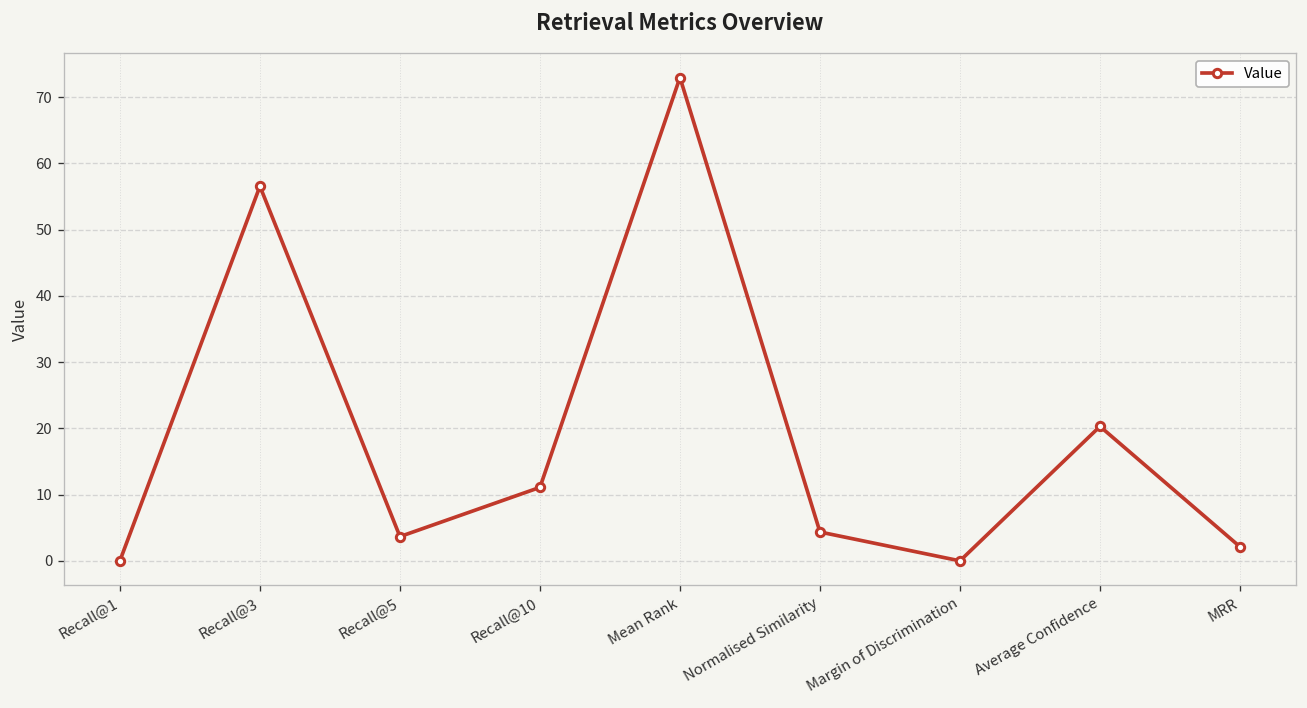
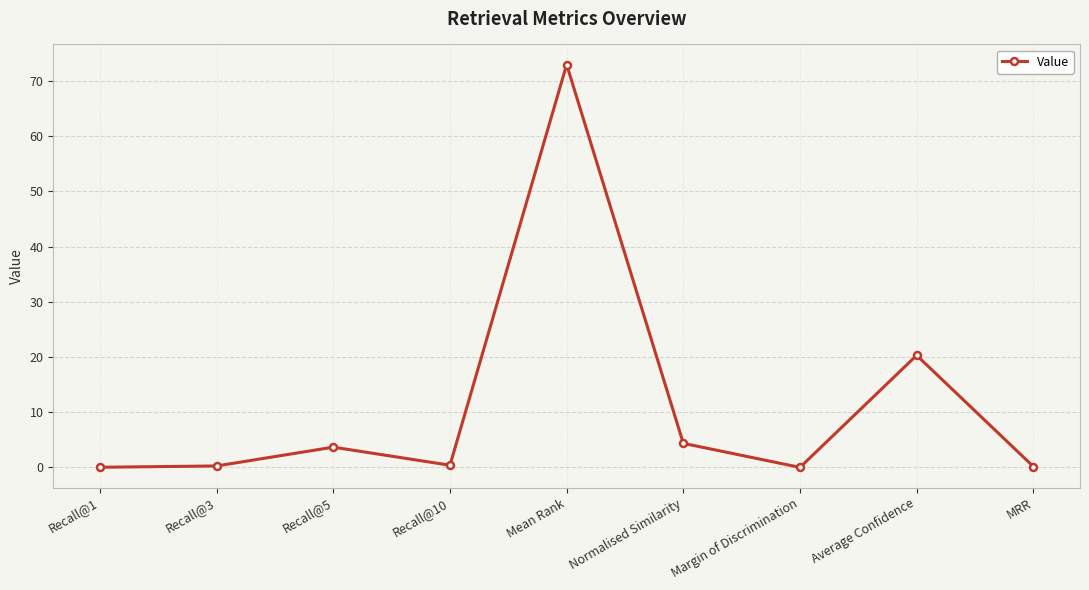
Recall@3: 57 -> 0
Recall@10: 11 -> 0
MRR: 2 -> 0
